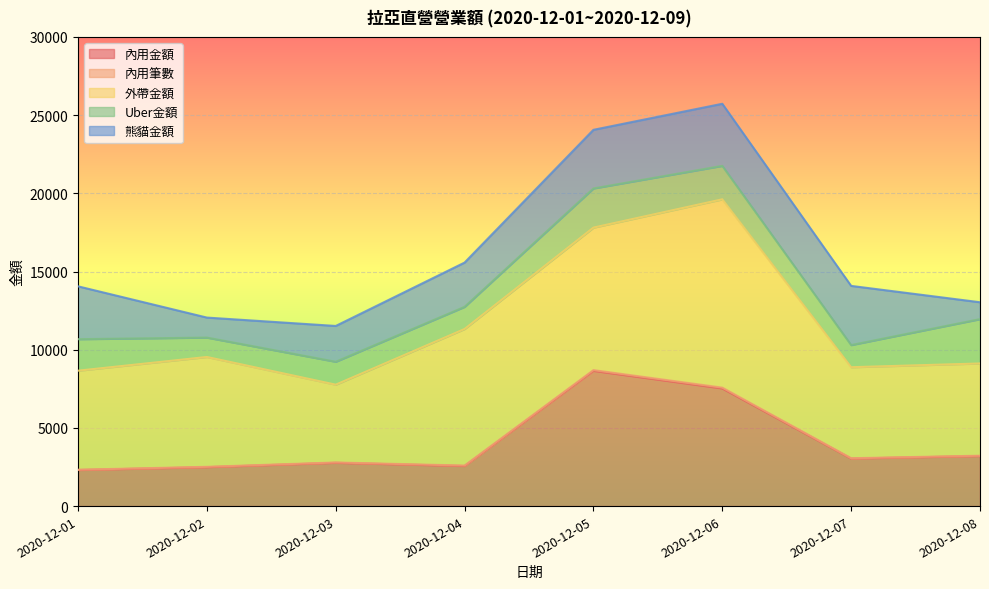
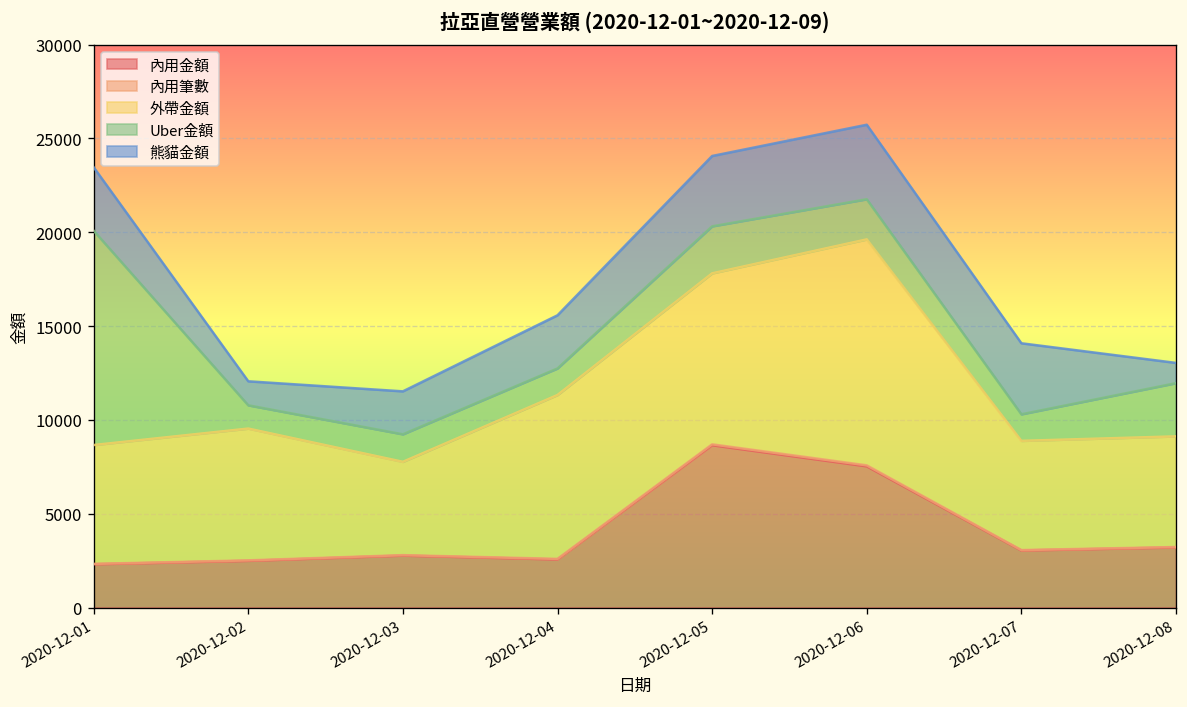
Uber金額, 2020-12-01: 2000 -> 11400
